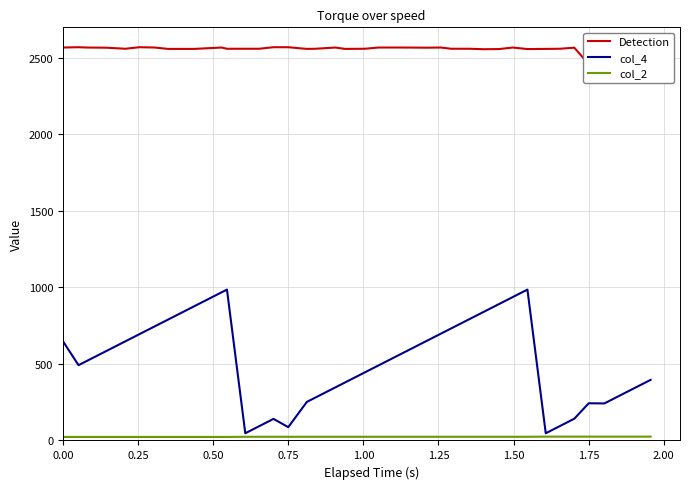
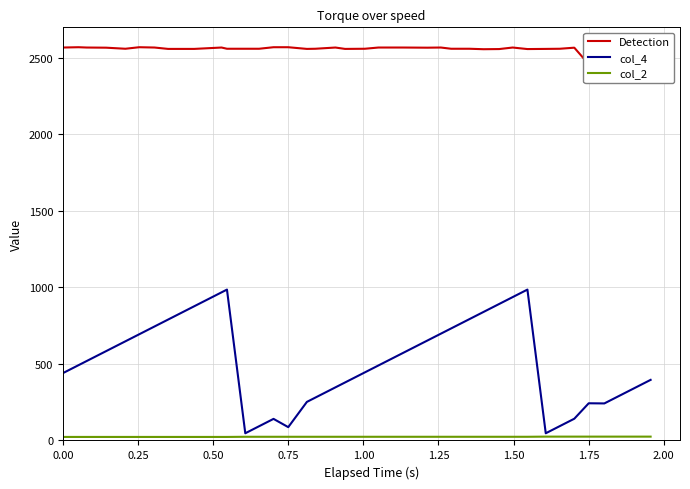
col_4, 0.00: 650 -> 440
